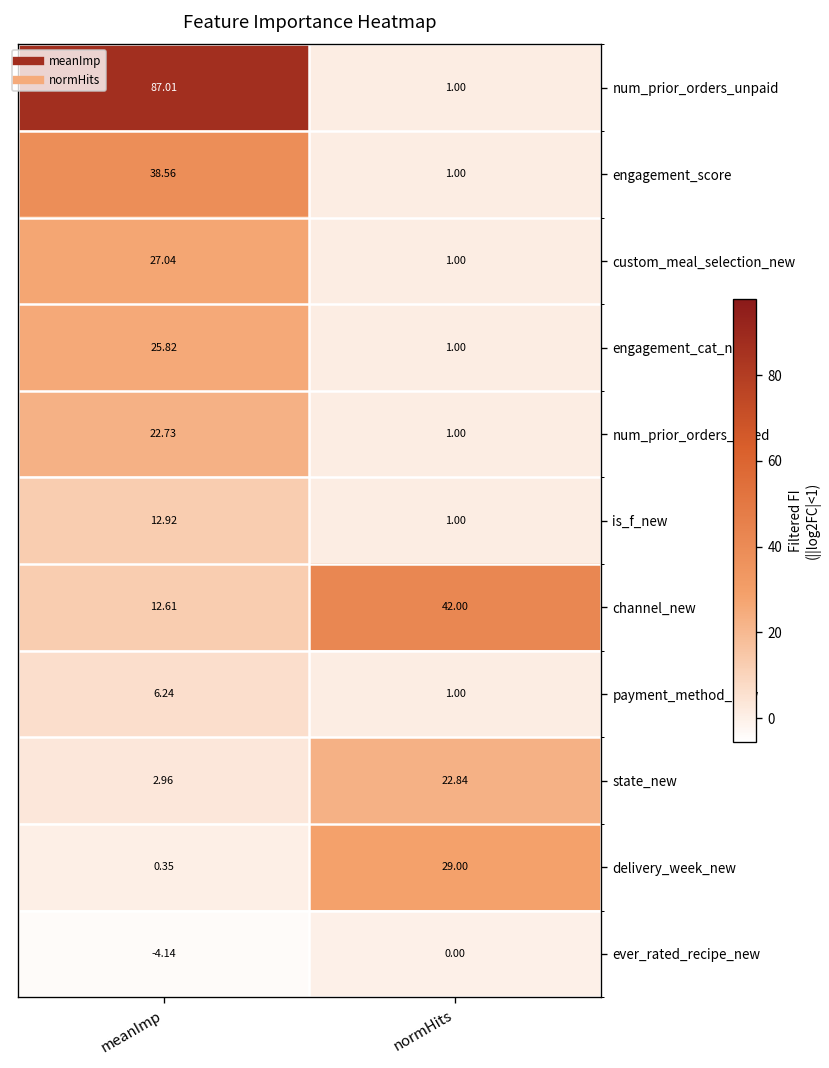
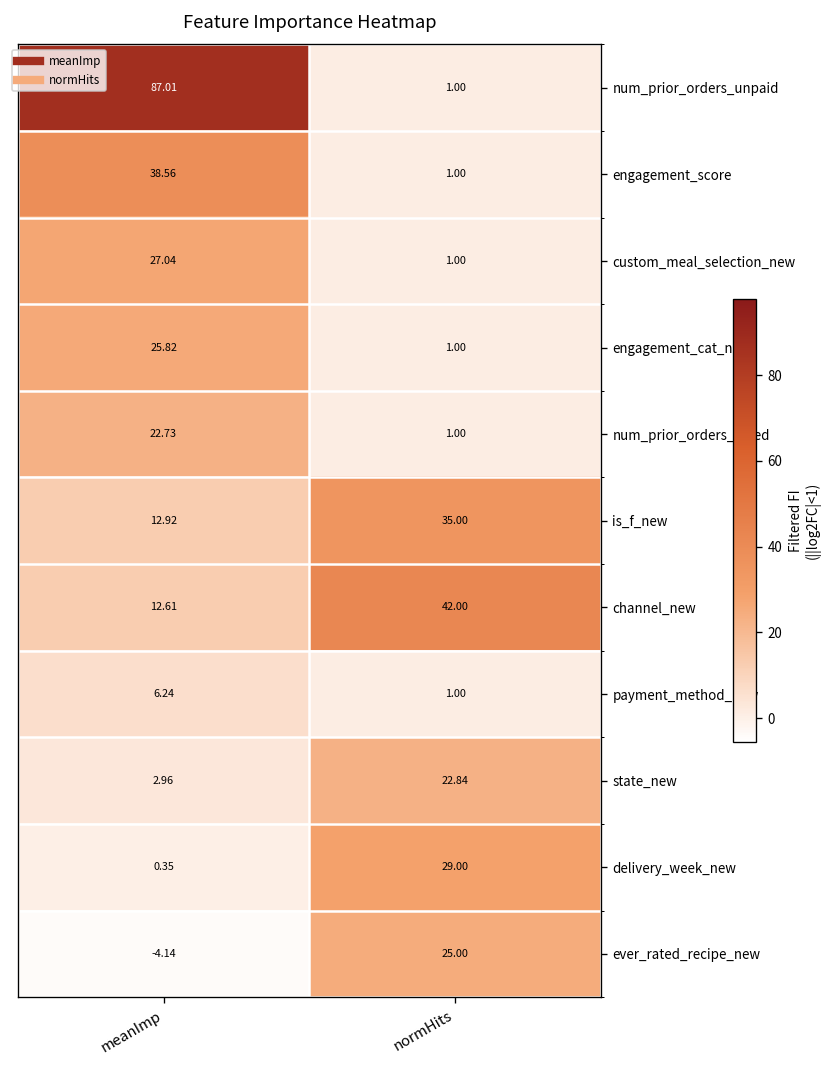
is_f_new, normHits: 1.00 -> 35.00
ever_rated_recipe_new, normHits: 0.00 -> 25.00
